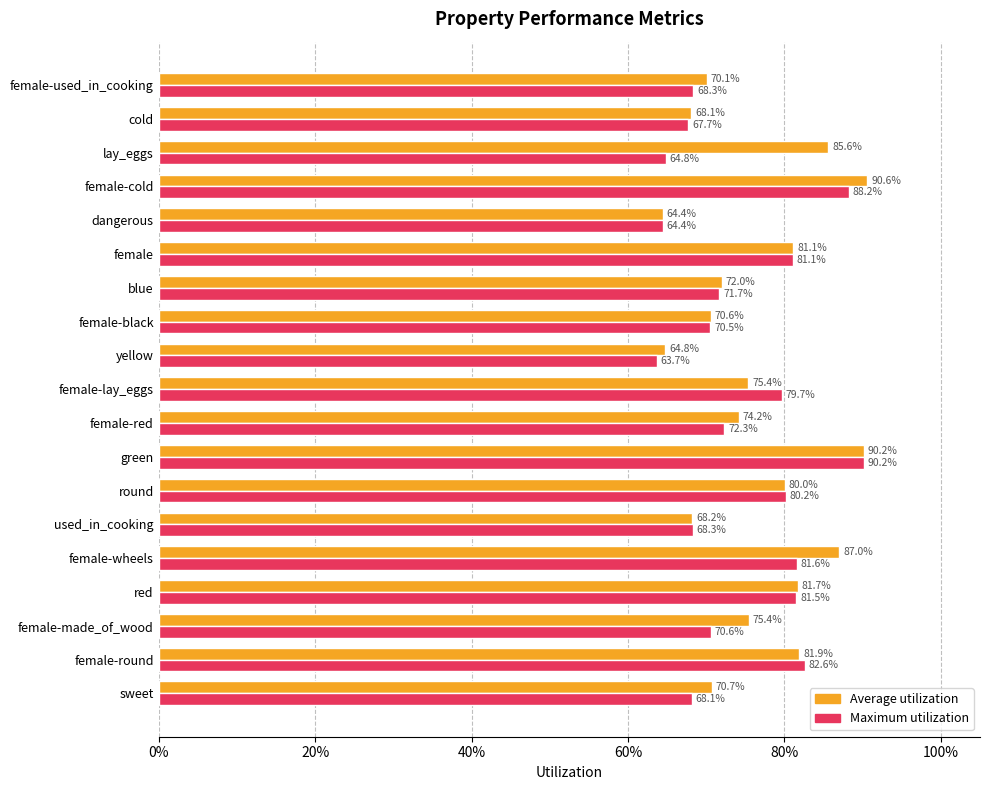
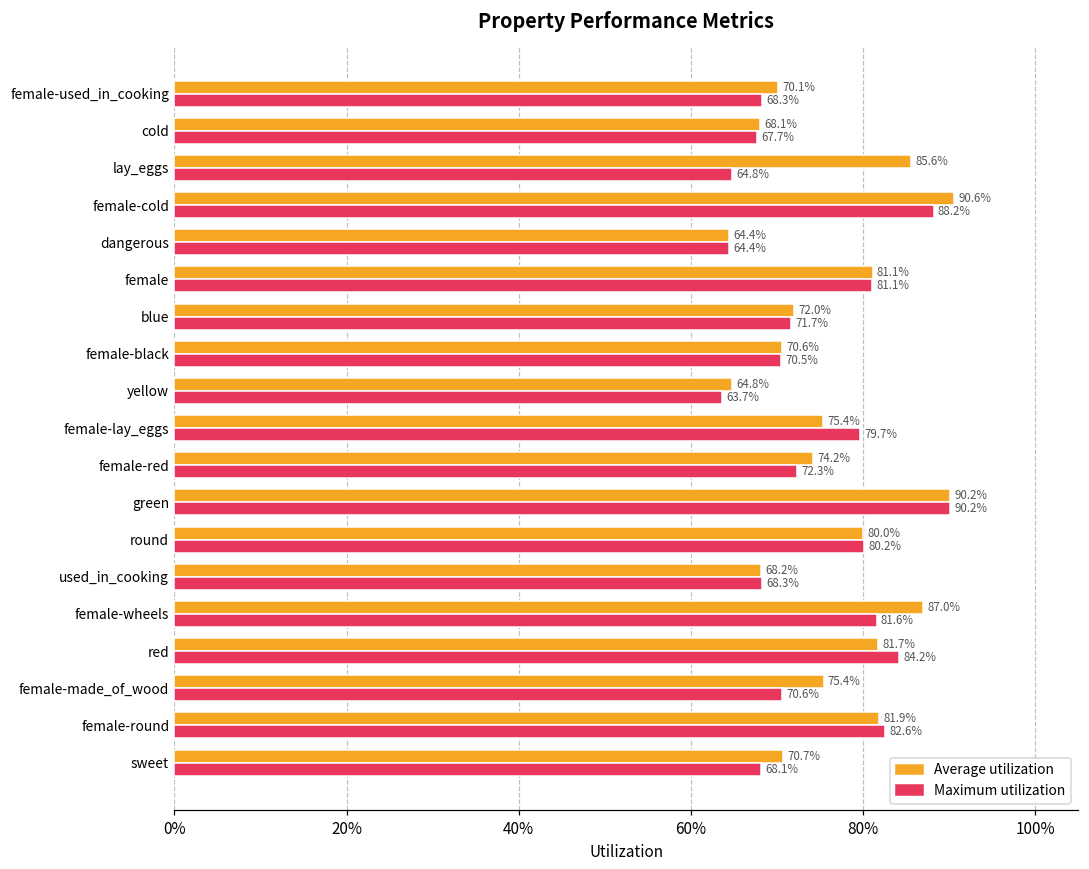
Maximum utilization, red: 81.5% -> 84.2%
